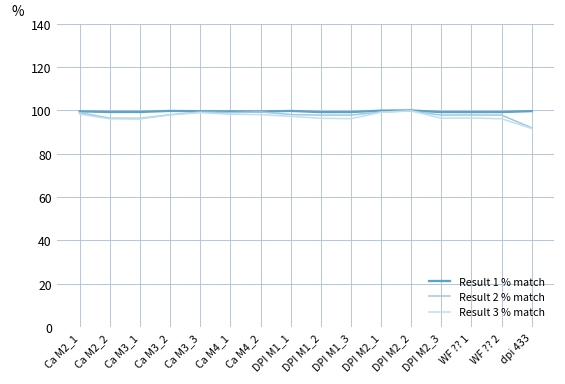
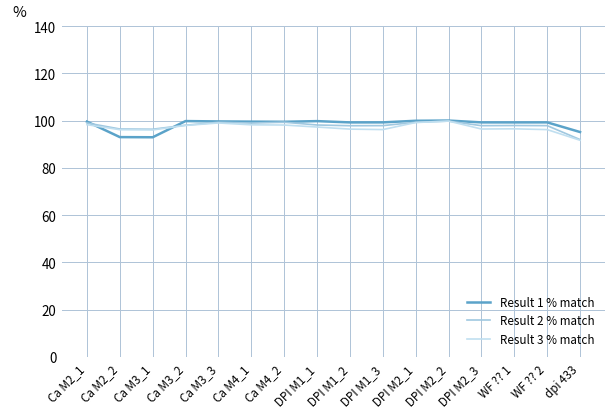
Result 1 % match, Ca M2_2: 99 -> 93
Result 1 % match, Ca M3_1: 99 -> 93
Result 1 % match, dpi 433: 100 -> 95
